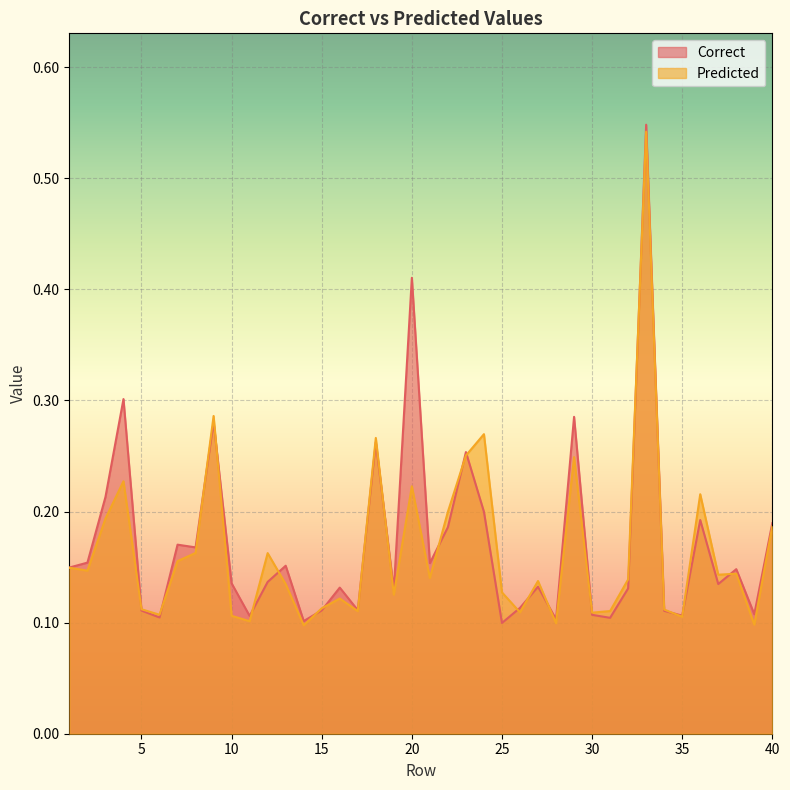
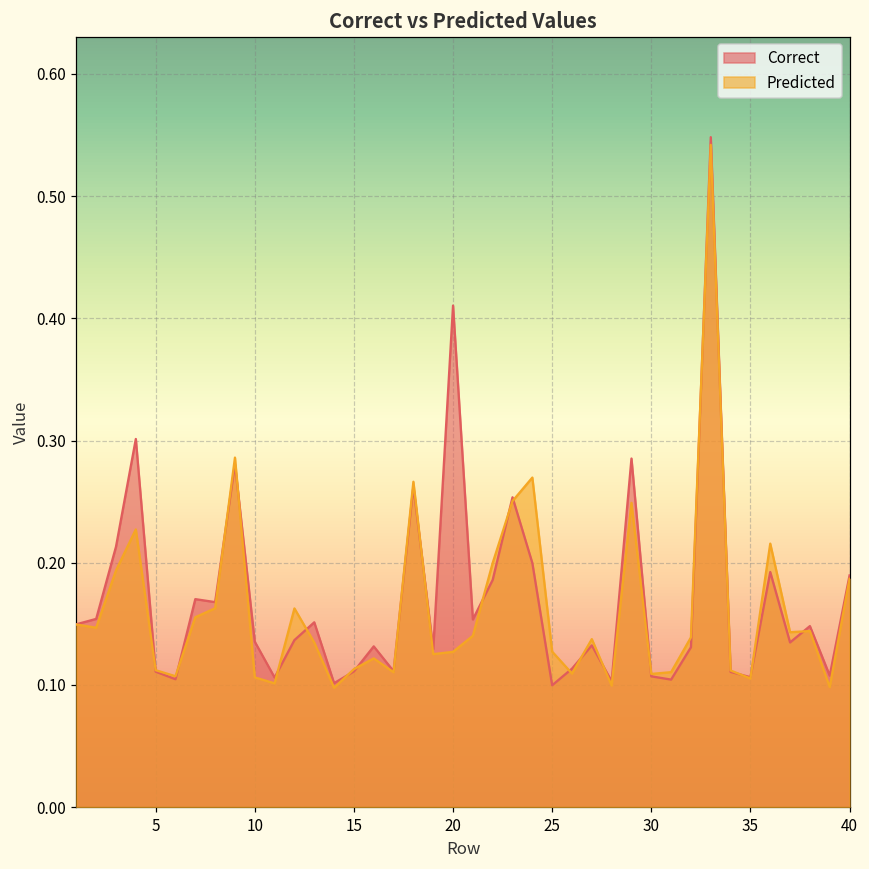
Predicted, 20: 0.223 -> 0.127
